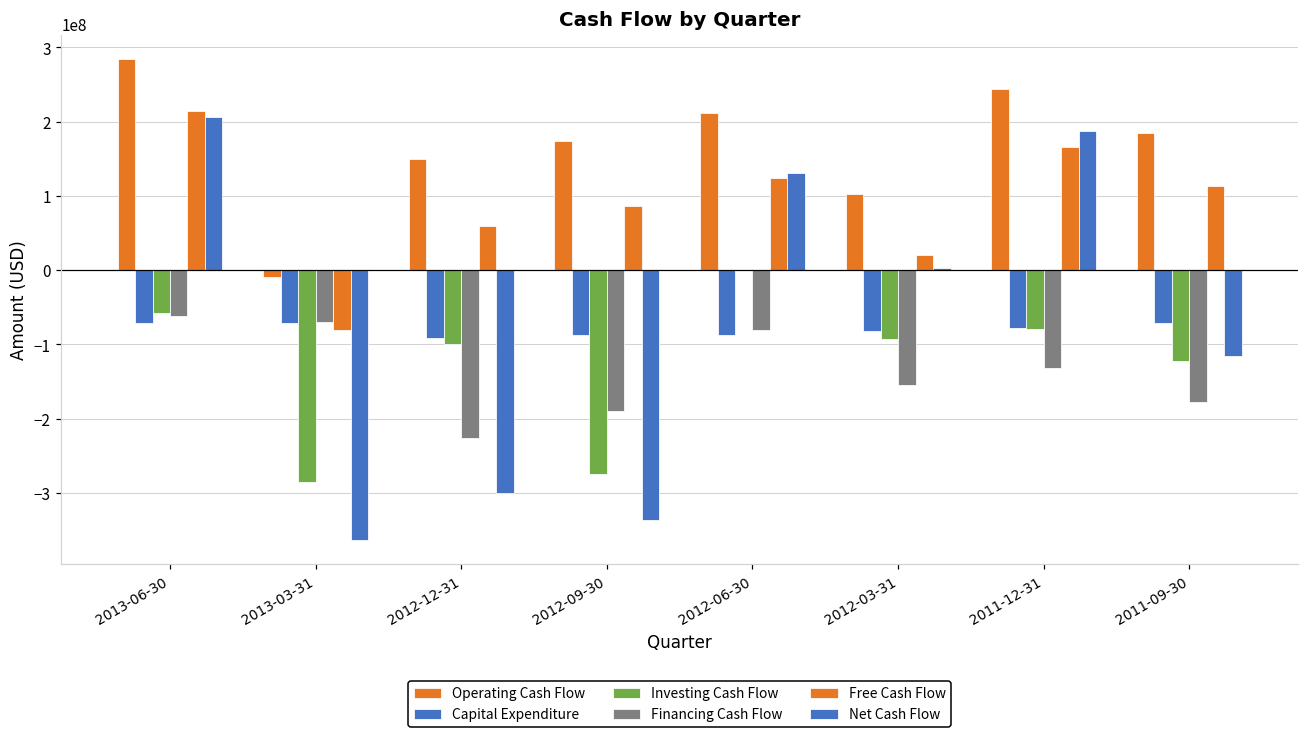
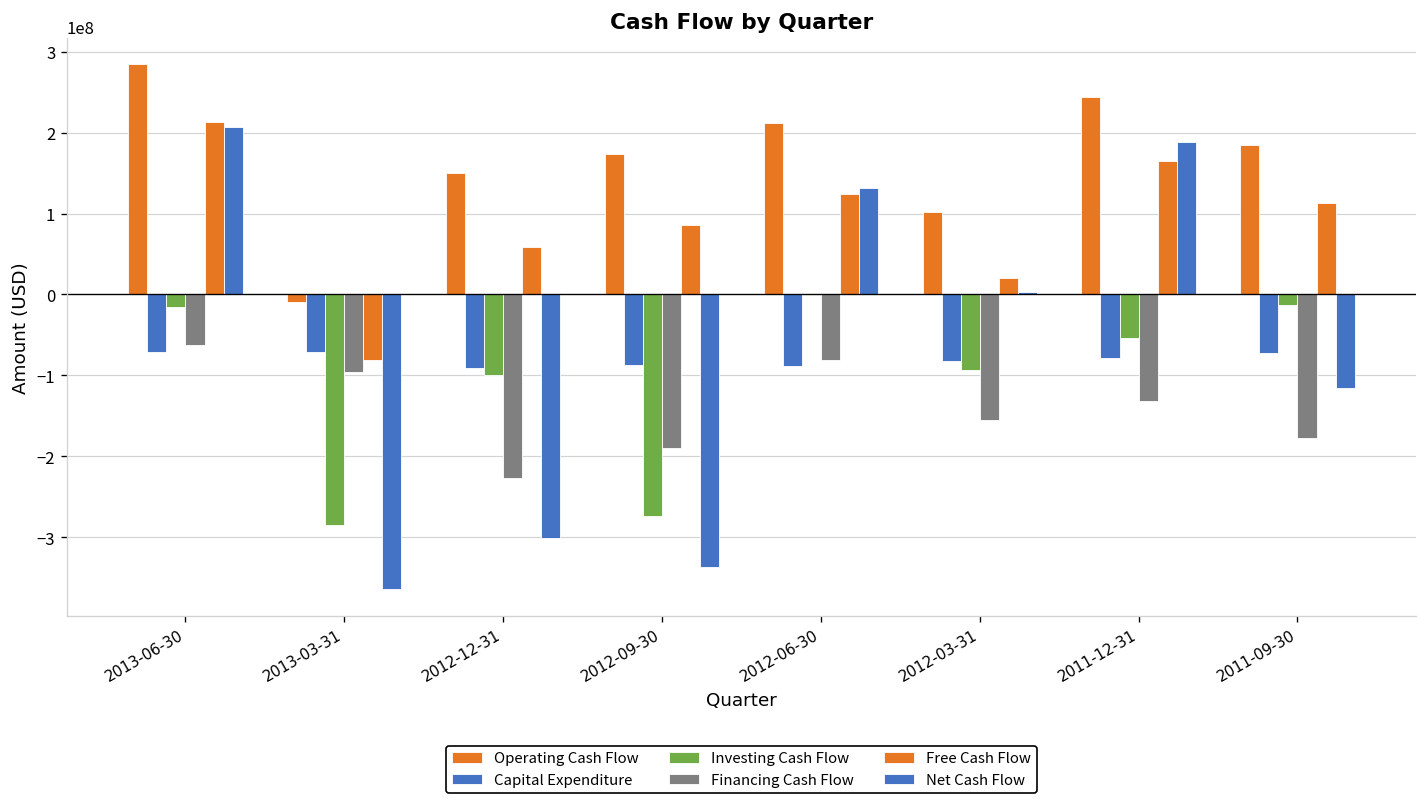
Investing Cash Flow, 2013-06-30: -60000000 -> -20000000
Financing Cash Flow, 2013-03-31: -70000000 -> -100000000
Investing Cash Flow, 2011-12-31: -80000000 -> -50000000
Investing Cash Flow, 2011-09-30: -120000000 -> -10000000
